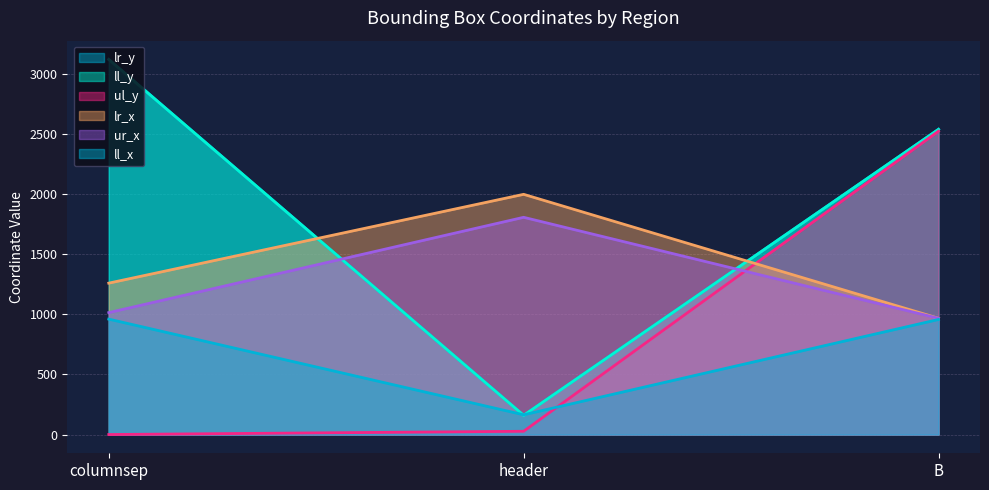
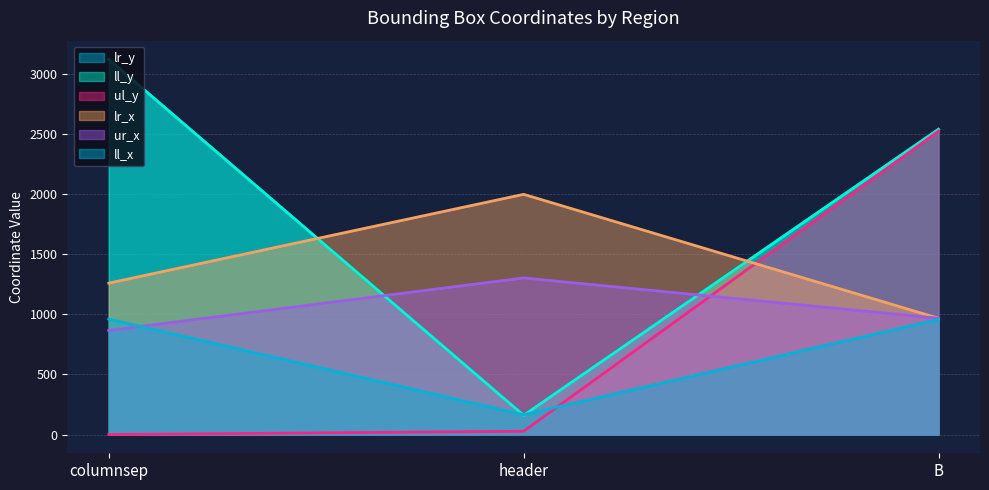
ur_x, columnsep: 1010 -> 870
ur_x, header: 1810 -> 1300
